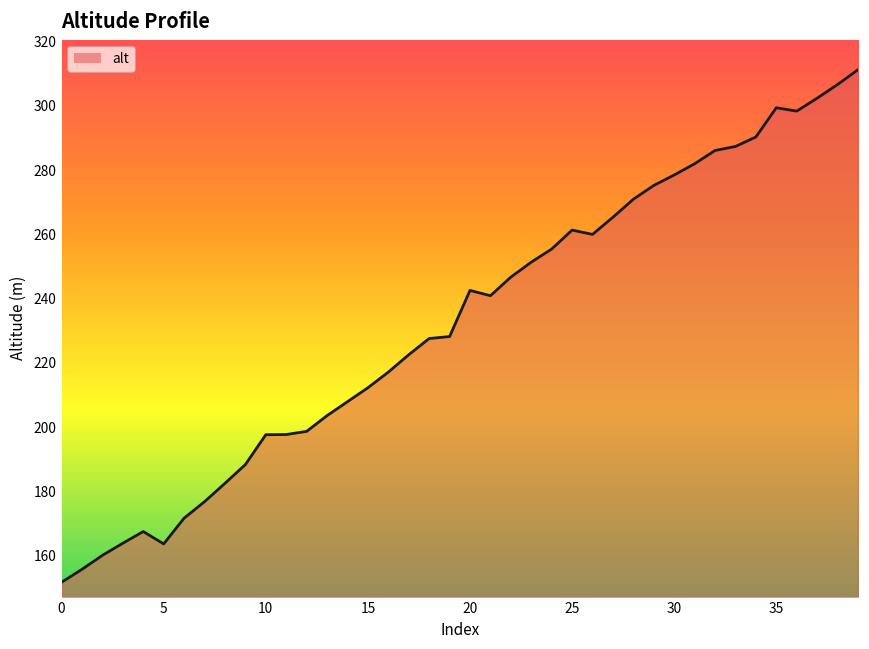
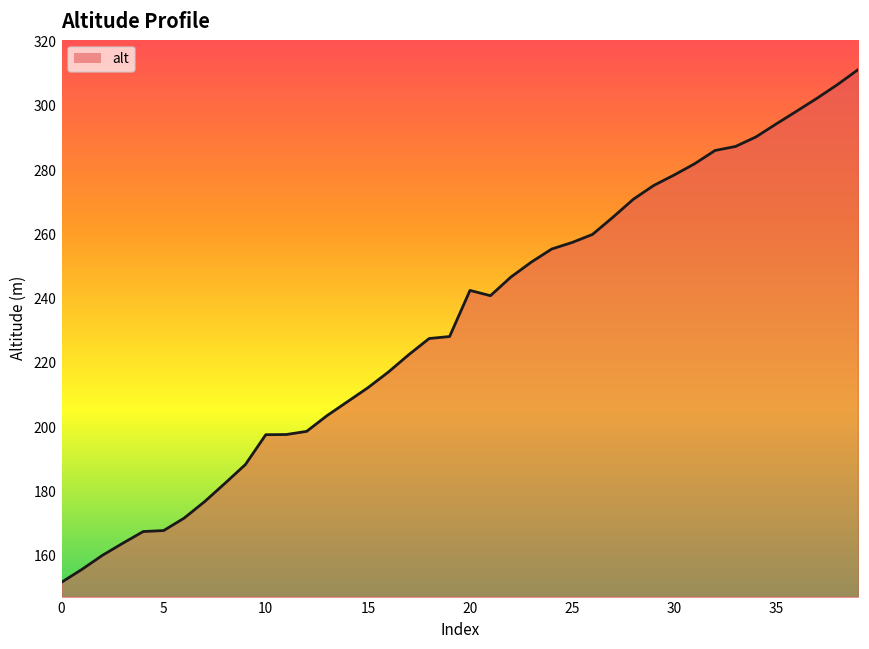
5: 164 -> 168
25: 261 -> 257
35: 299 -> 294
